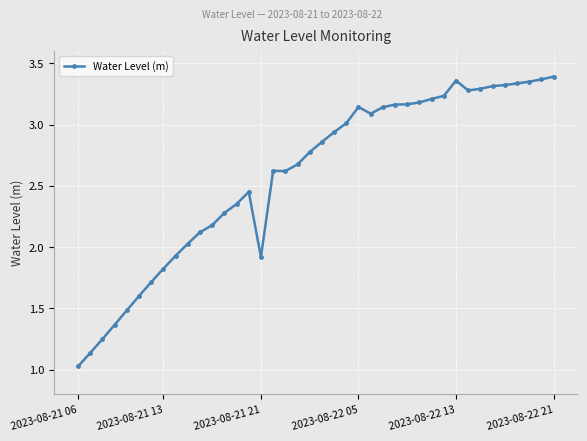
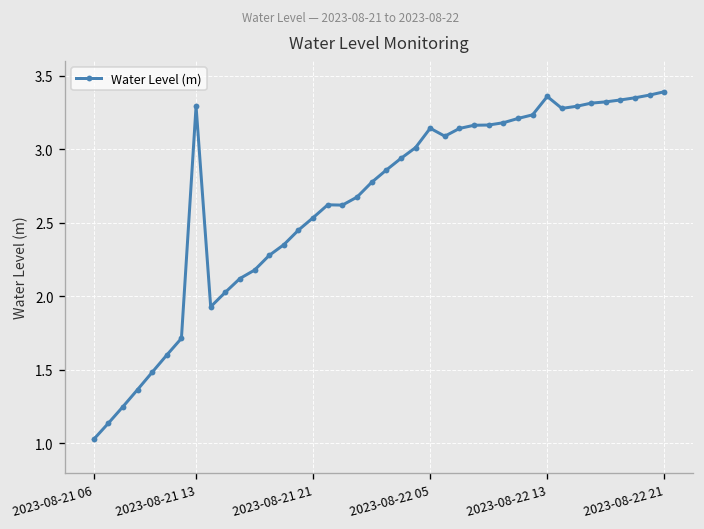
2023-08-21 13: 1.82 -> 3.29
2023-08-21 21: 1.92 -> 2.53
